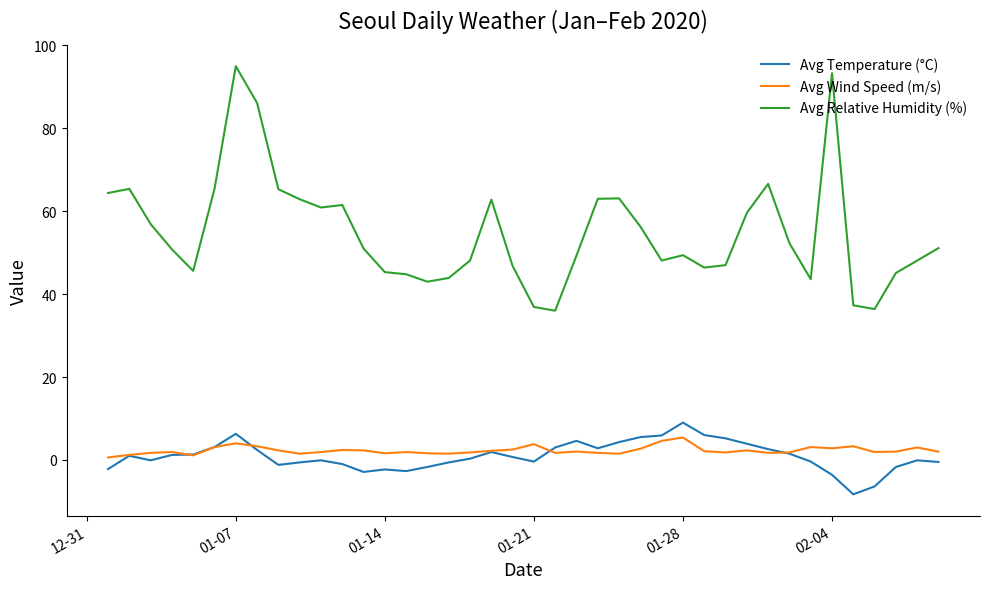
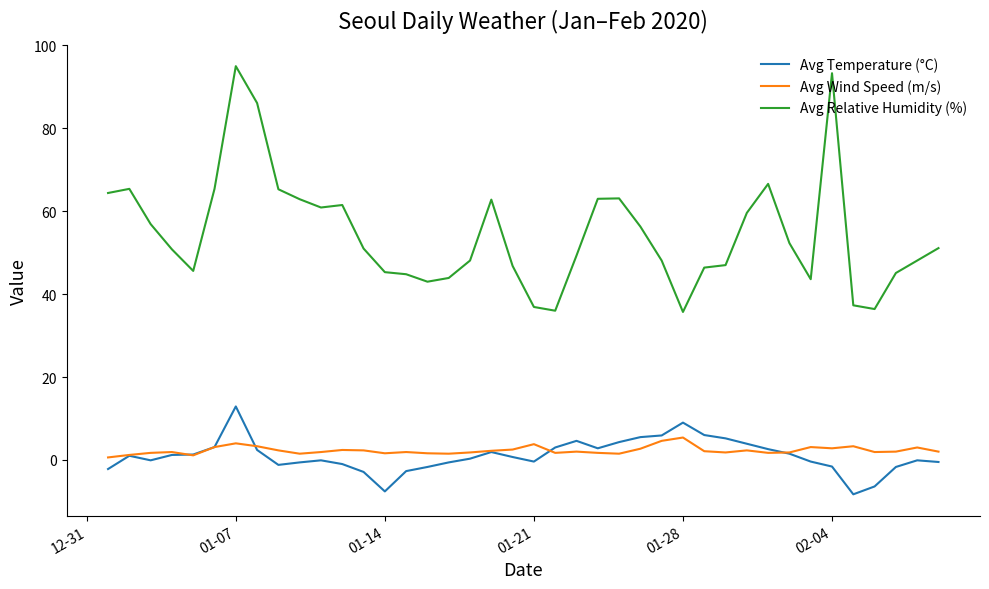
Avg Temperature (°C), 01-07: 6 -> 13
Avg Temperature (°C), 01-14: -2 -> -8
Avg Relative Humidity (%), 01-28: 49 -> 36
Avg Temperature (°C), 02-04: -4 -> -2
